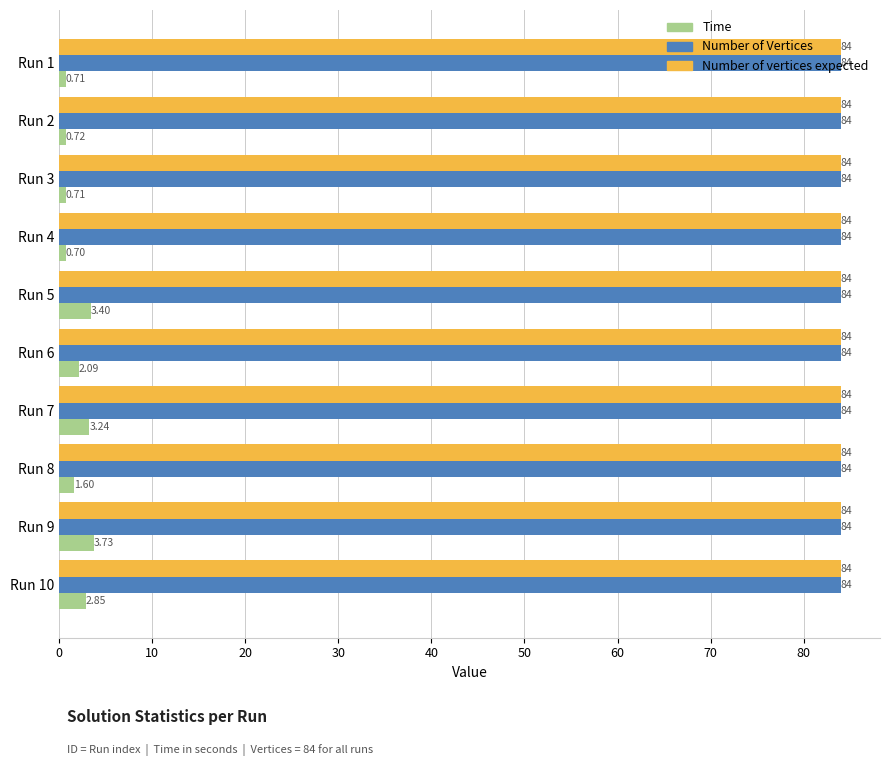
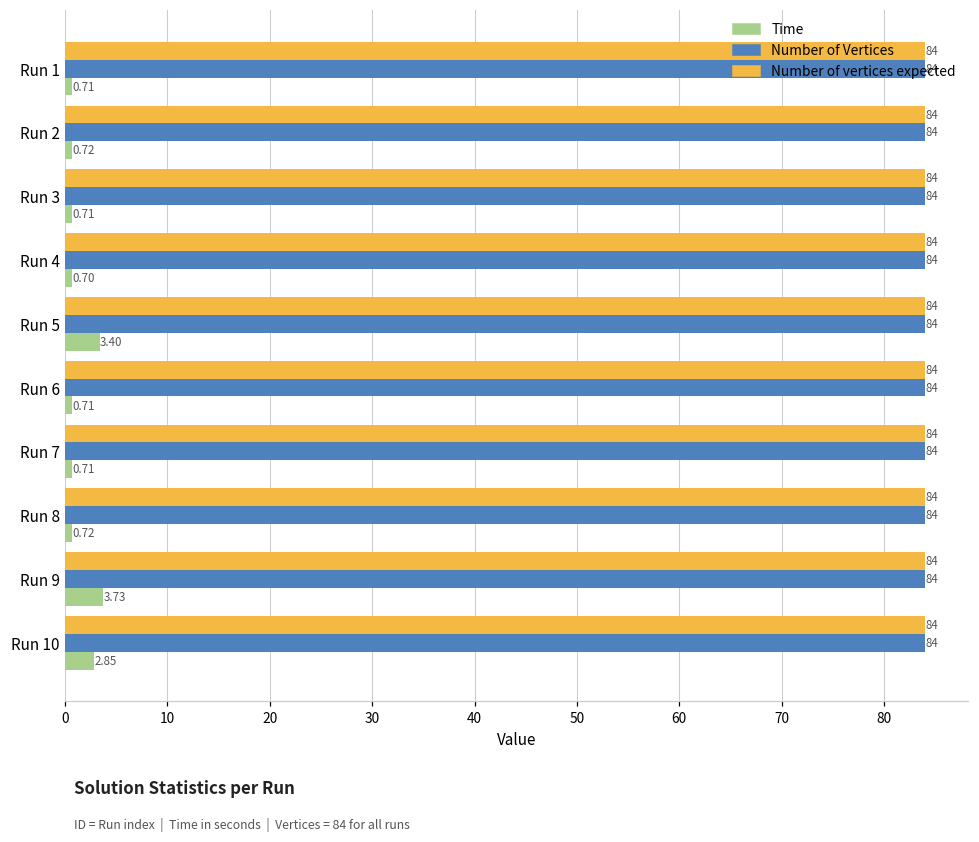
Time, Run 6: 2.09 -> 0.71
Time, Run 7: 3.24 -> 0.71
Time, Run 8: 1.60 -> 0.72
